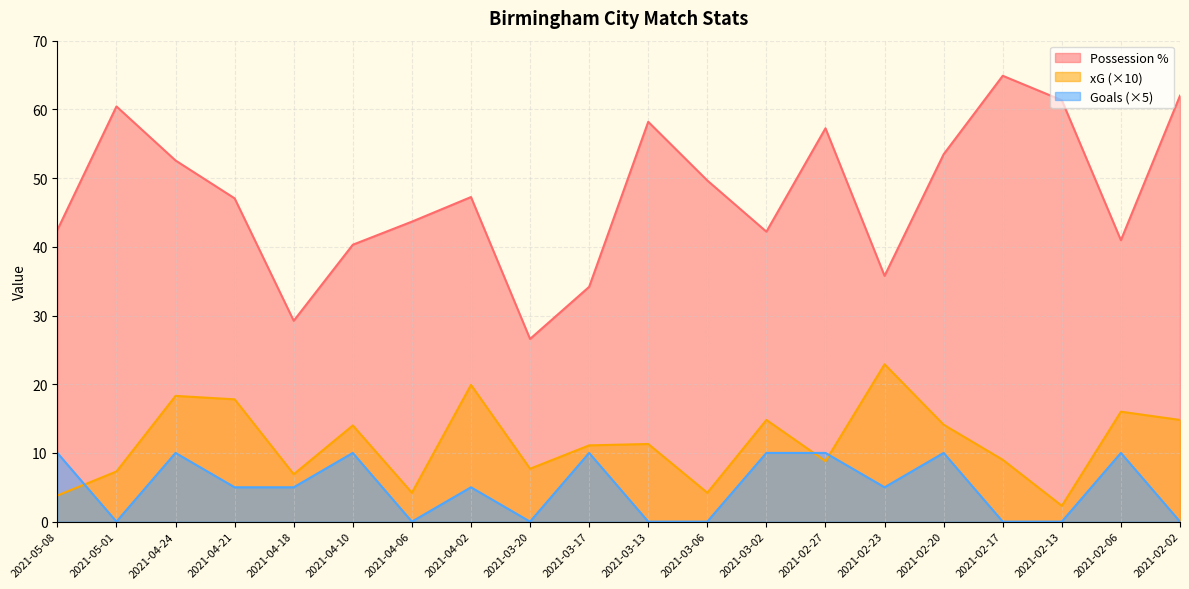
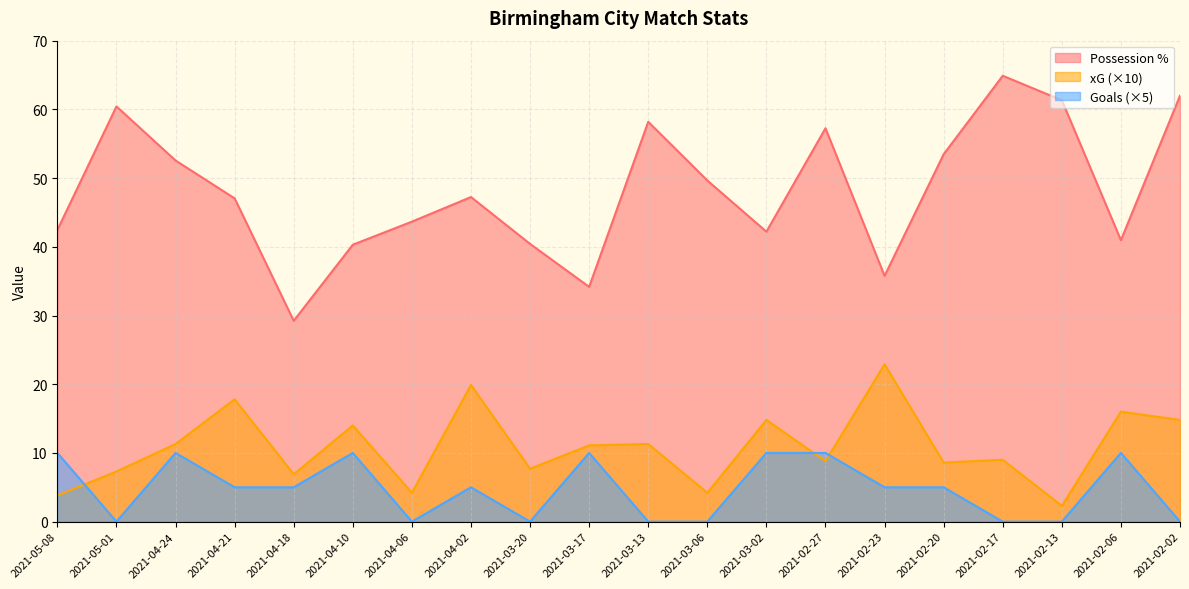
xG (×10), 2021-04-24: 18 -> 11
Possession %, 2021-03-20: 27 -> 40
xG (×10), 2021-02-20: 14 -> 9
Goals (×5), 2021-02-20: 10 -> 5
